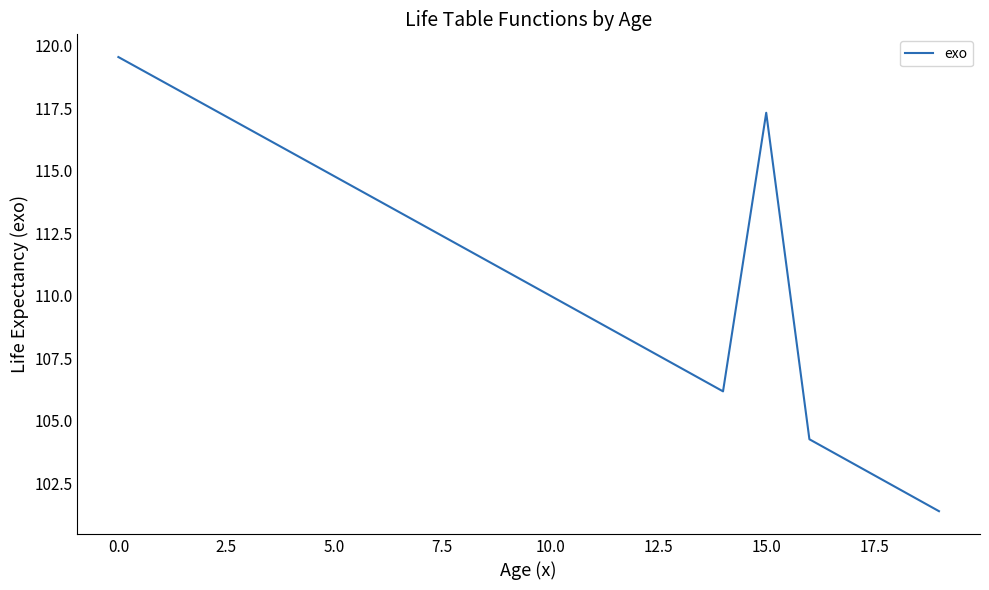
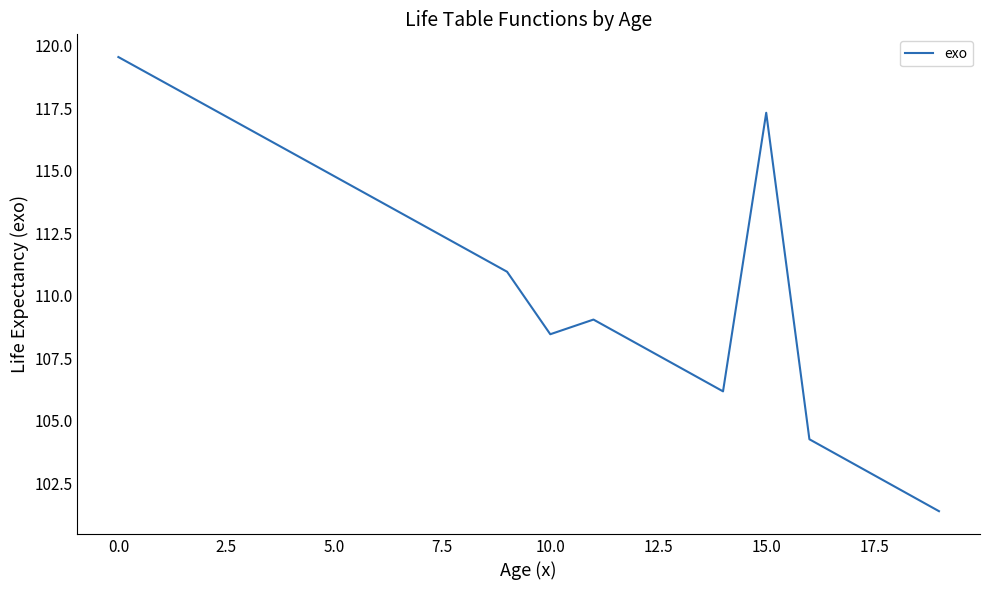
10.0: 110.0 -> 108.5
